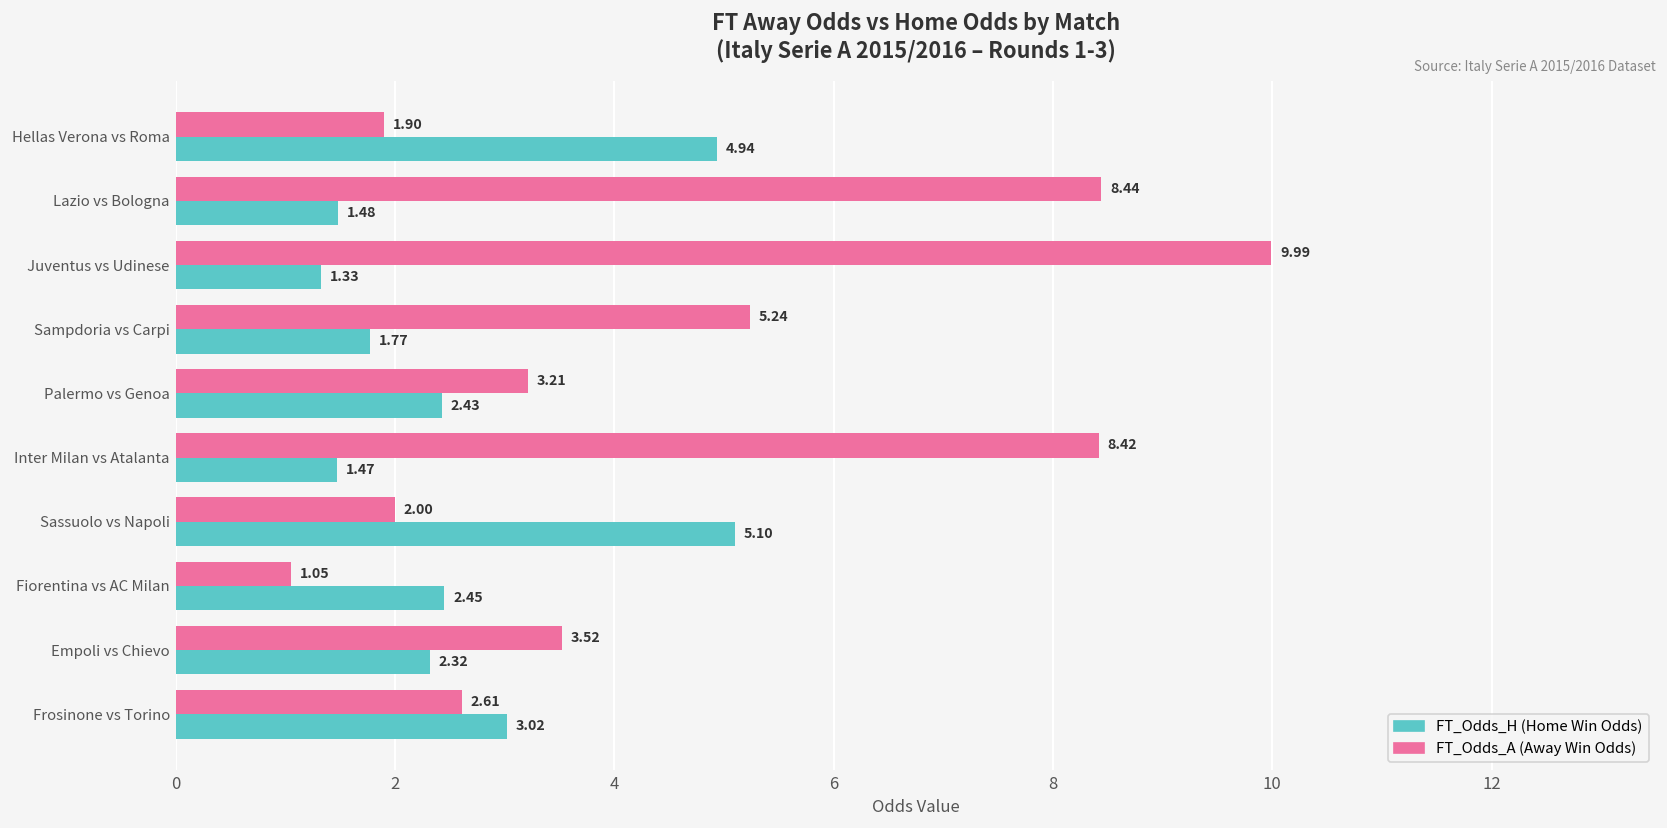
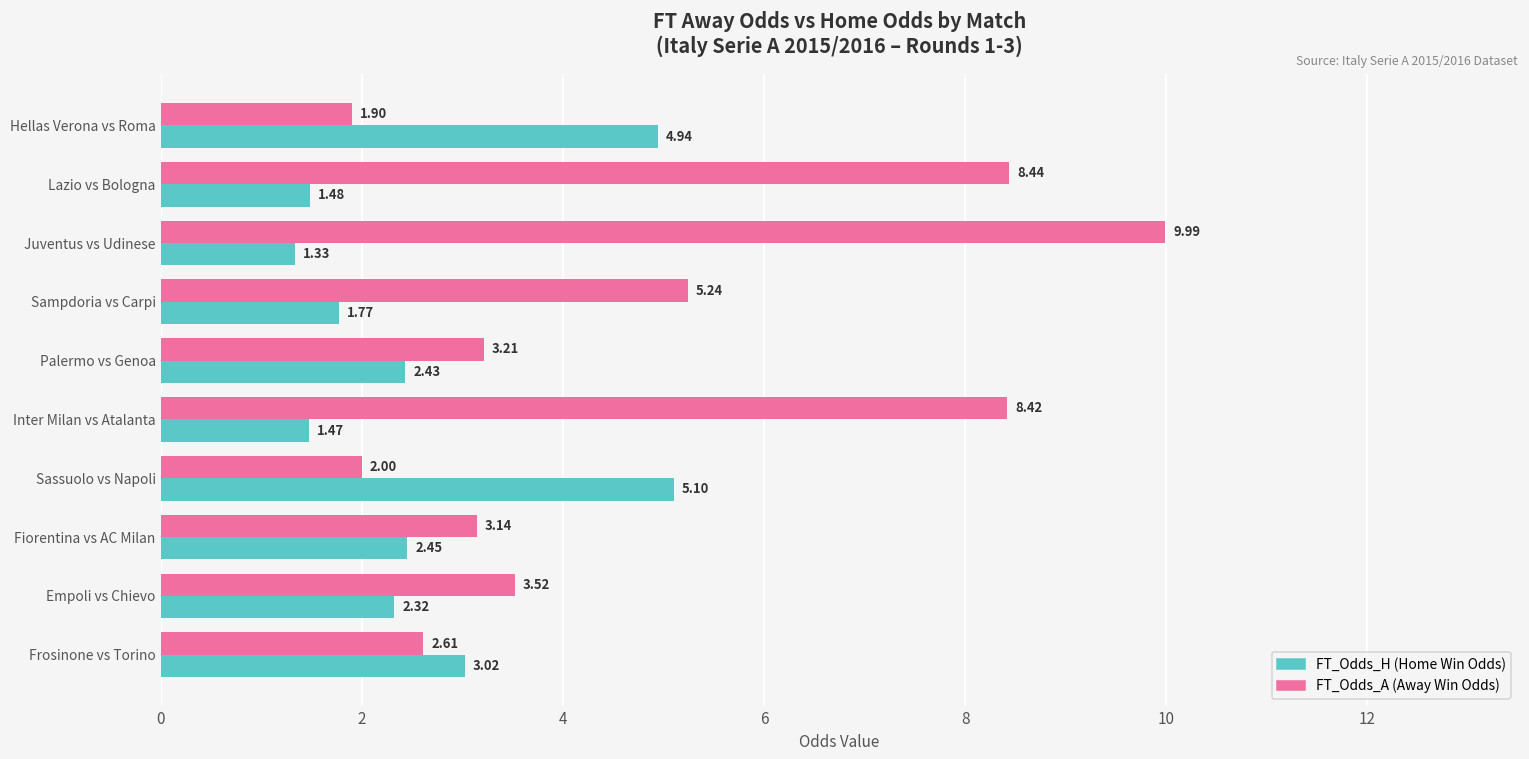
FT_Odds_A (Away Win Odds), Fiorentina vs AC Milan: 1.05 -> 3.14
